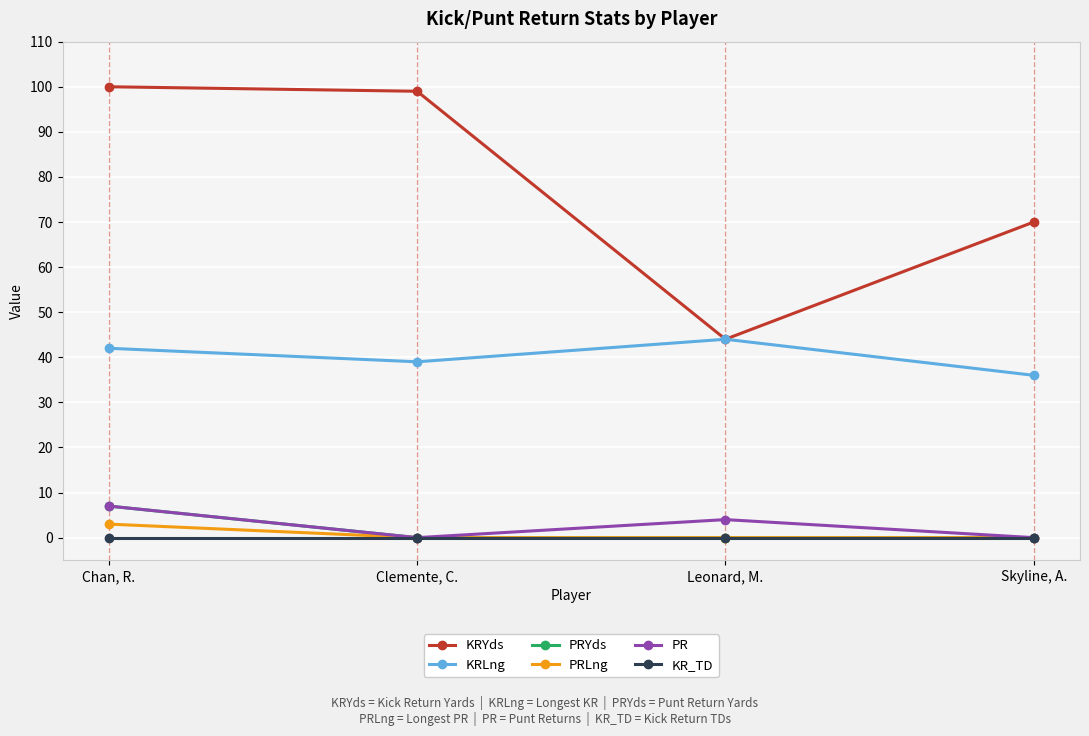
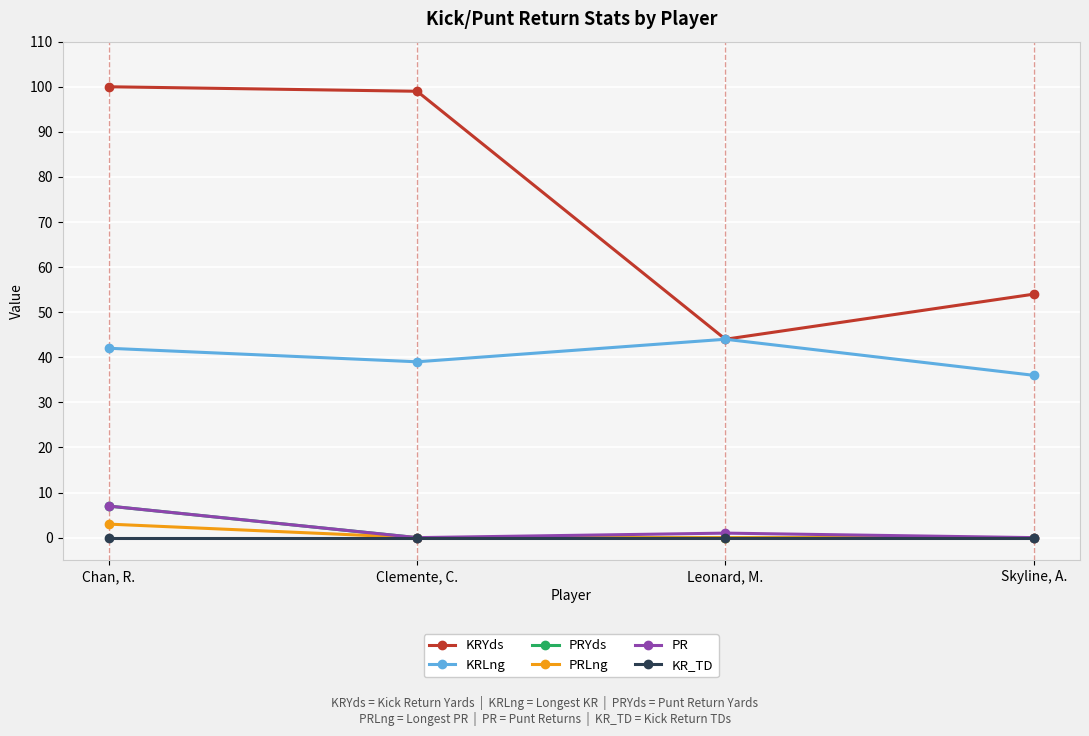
PR, Leonard, M.: 4 -> 1
KRYds, Skyline, A.: 70 -> 54
